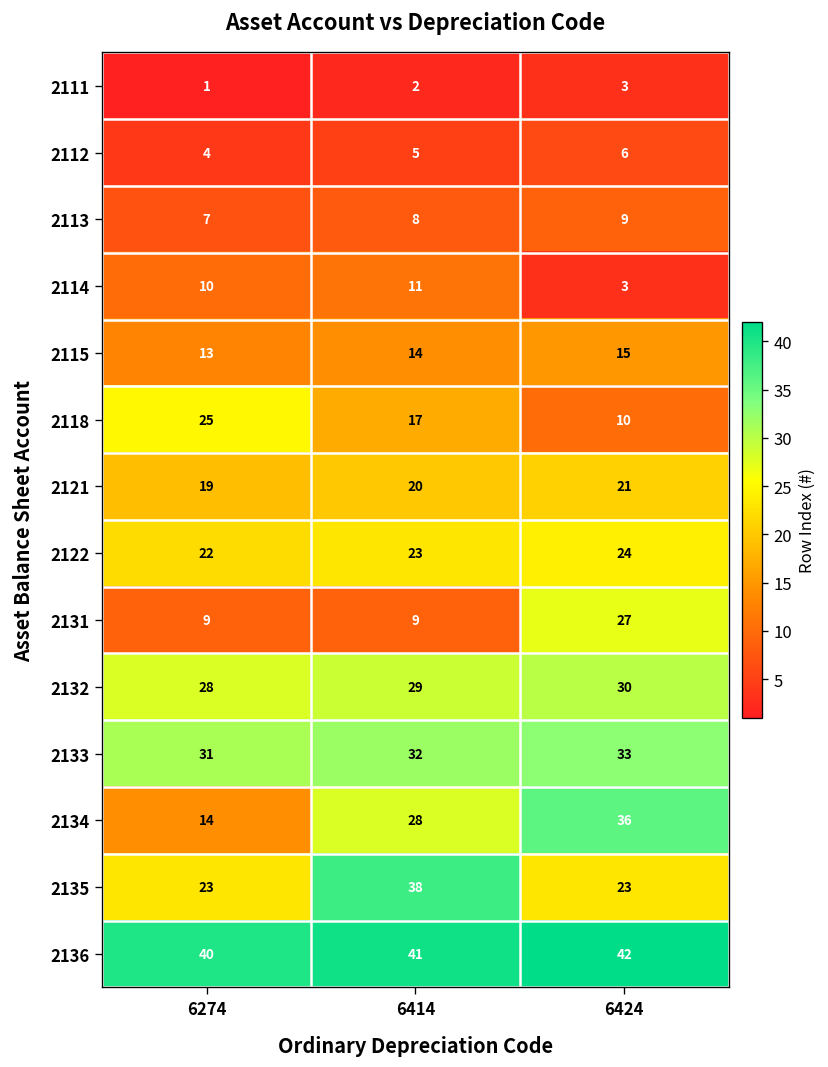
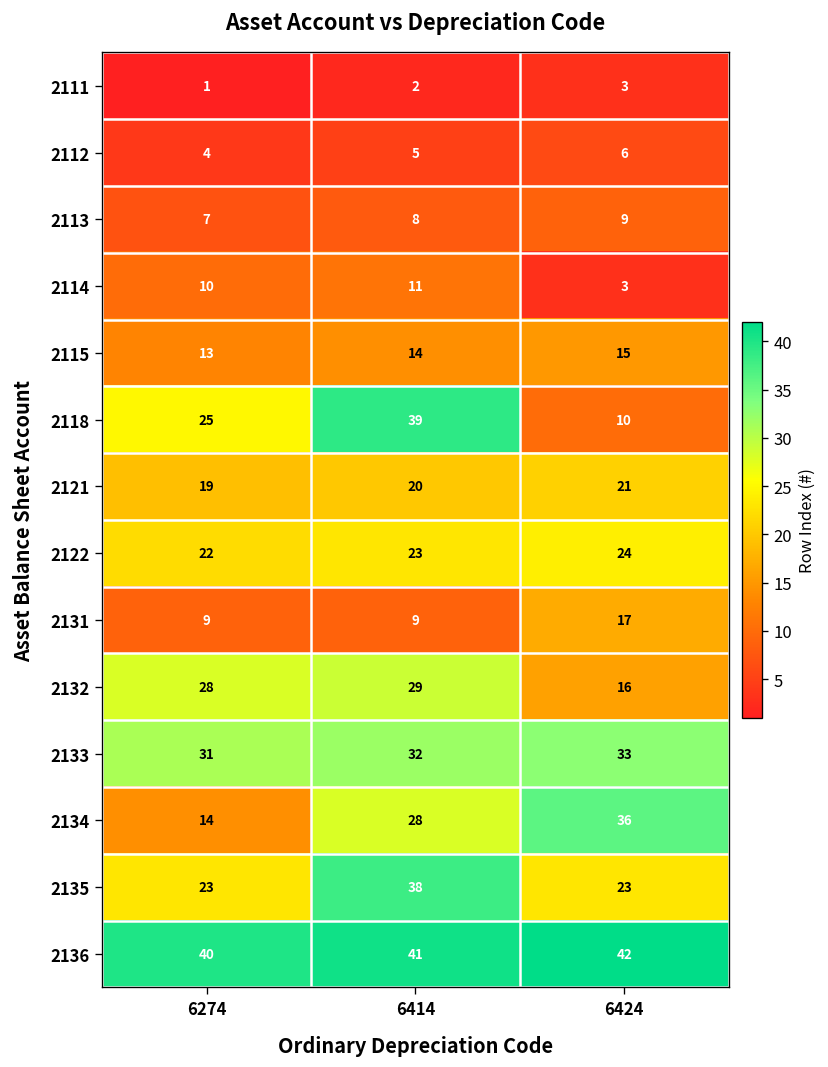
2118, 6414: 17 -> 39
2131, 6424: 27 -> 17
2132, 6424: 30 -> 16
